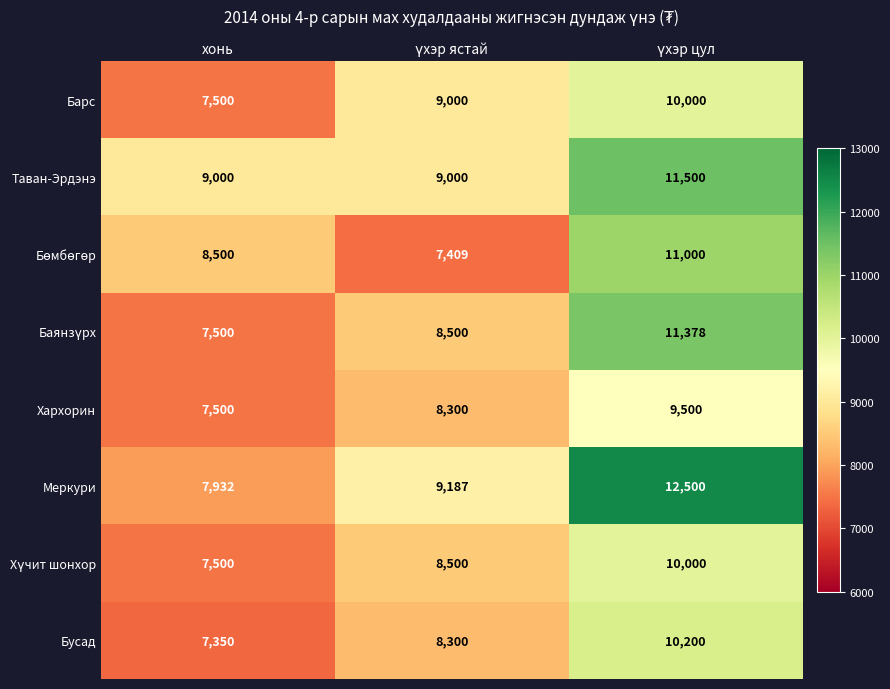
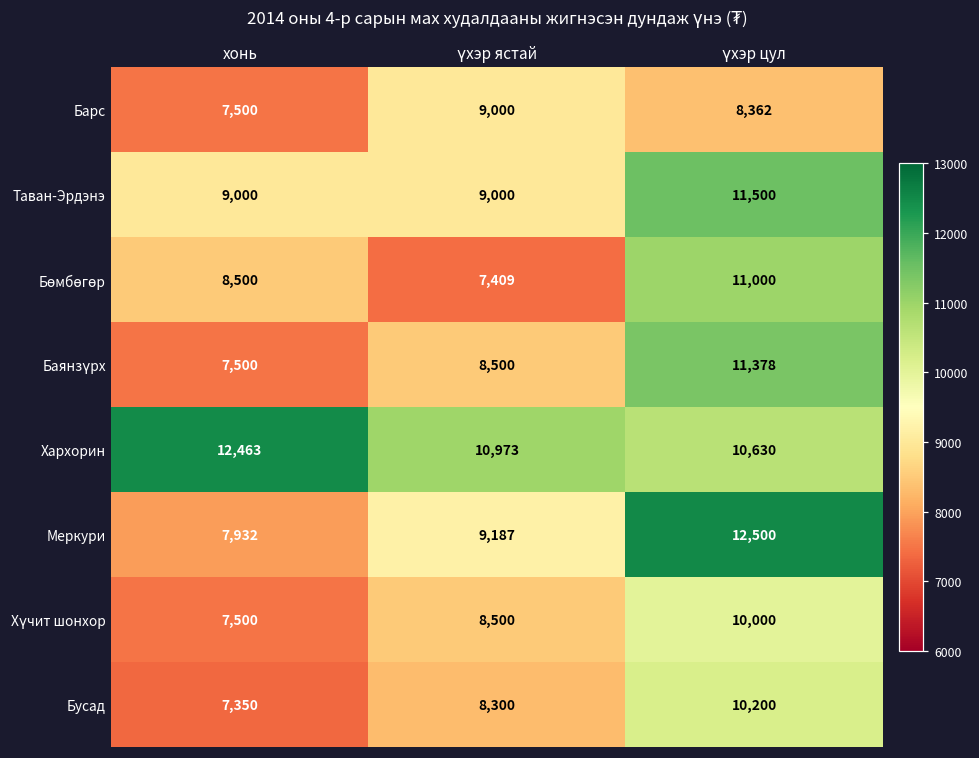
Барс, үхэр цул: 10,000 -> 8,362
Хархорин, хонь: 7,500 -> 12,463
Хархорин, үхэр ястай: 8,300 -> 10,973
Хархорин, үхэр цул: 9,500 -> 10,630
